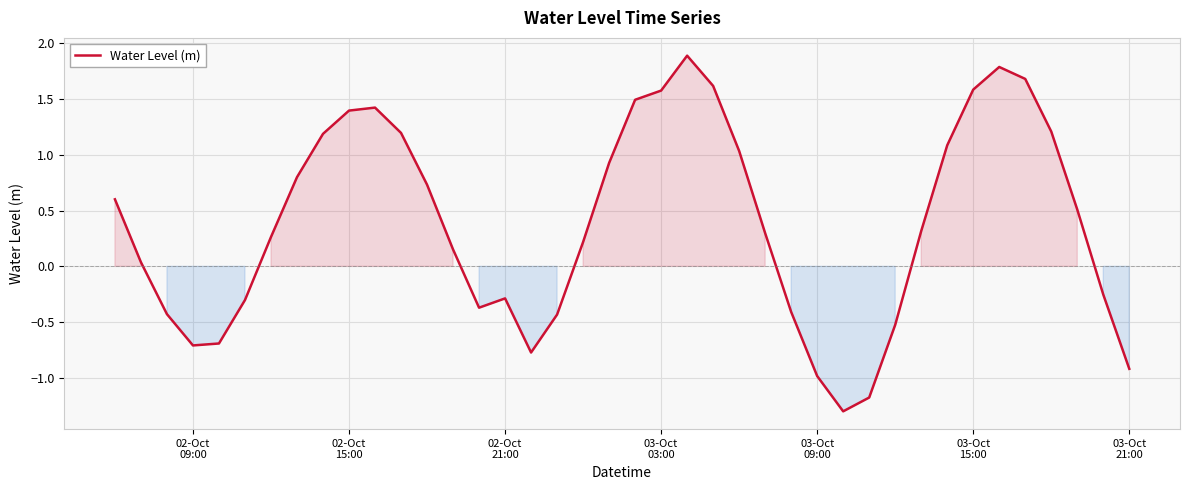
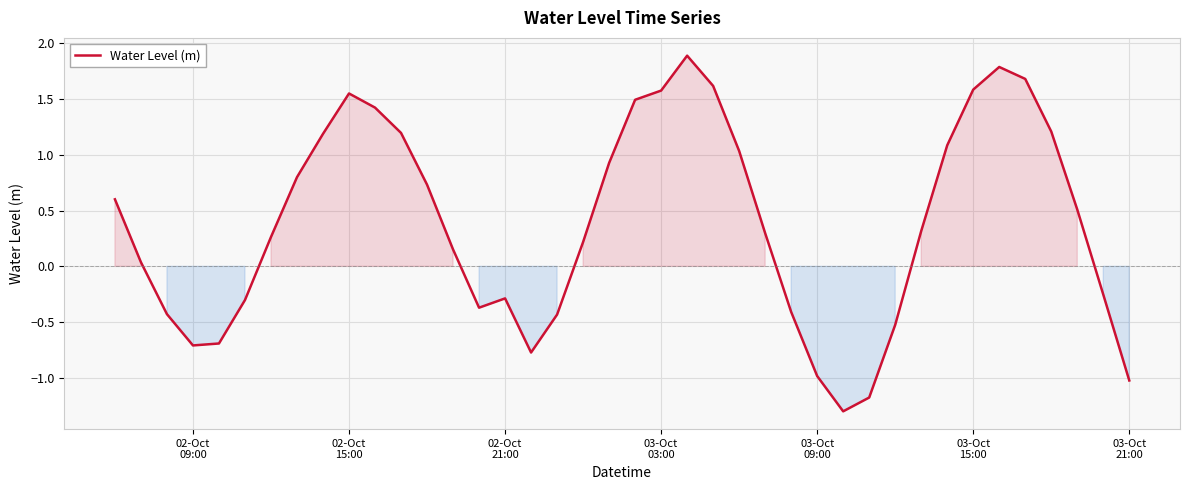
02-Oct 15:00: 1.40 -> 1.55
03-Oct 21:00: -0.92 -> -1.02
